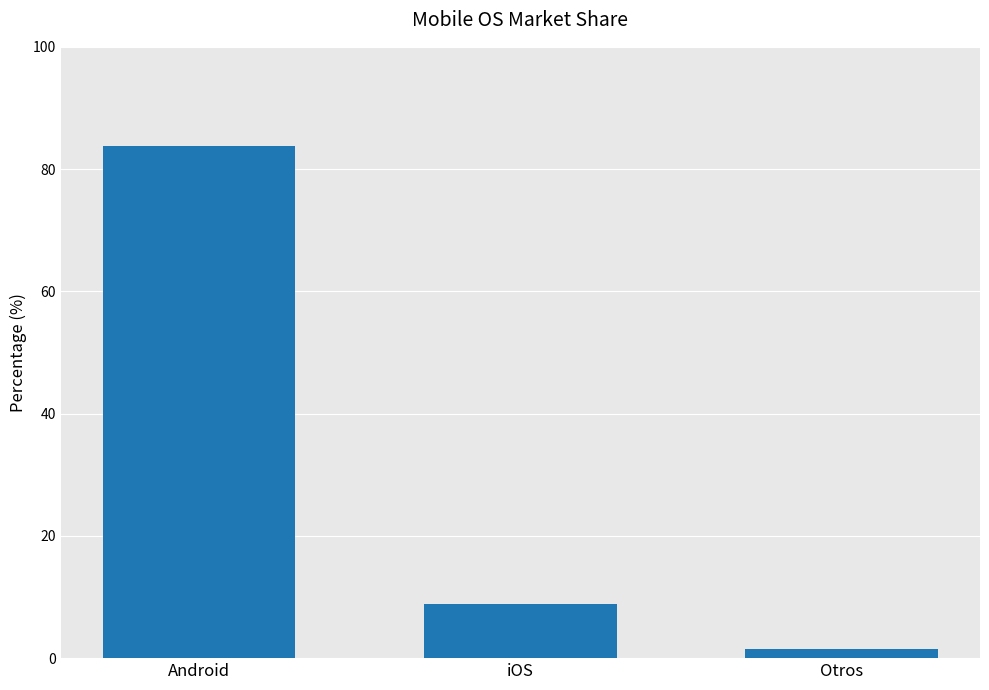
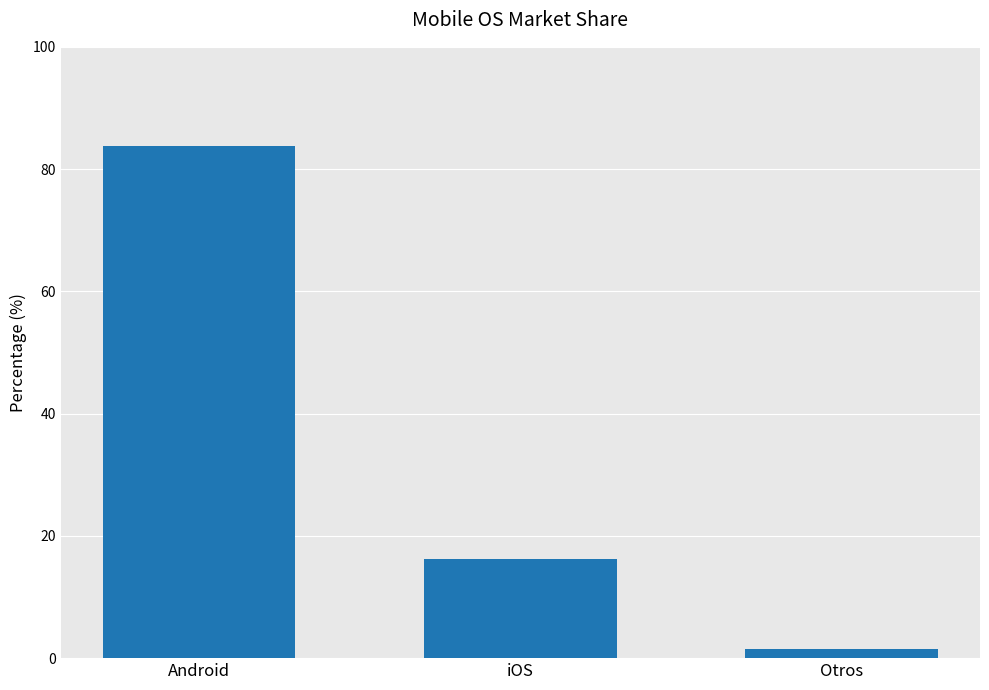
iOS: 9 -> 16
